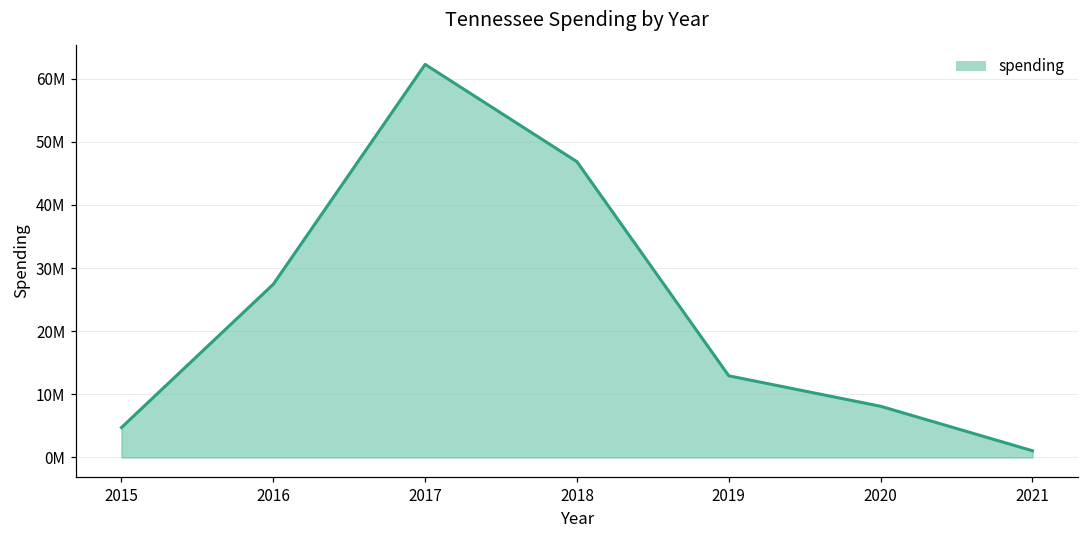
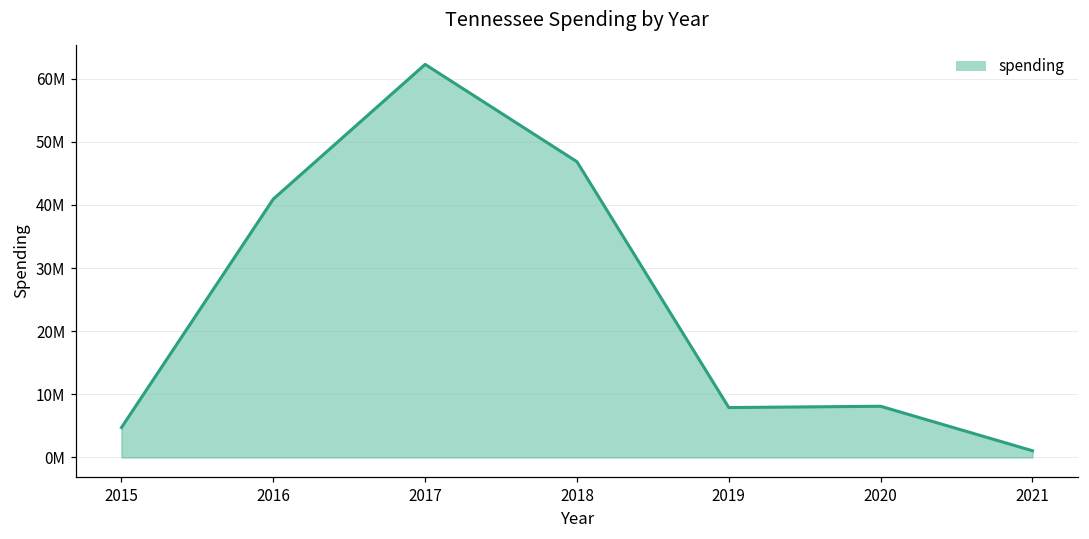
2016: 27000000 -> 41000000
2019: 13000000 -> 8000000
